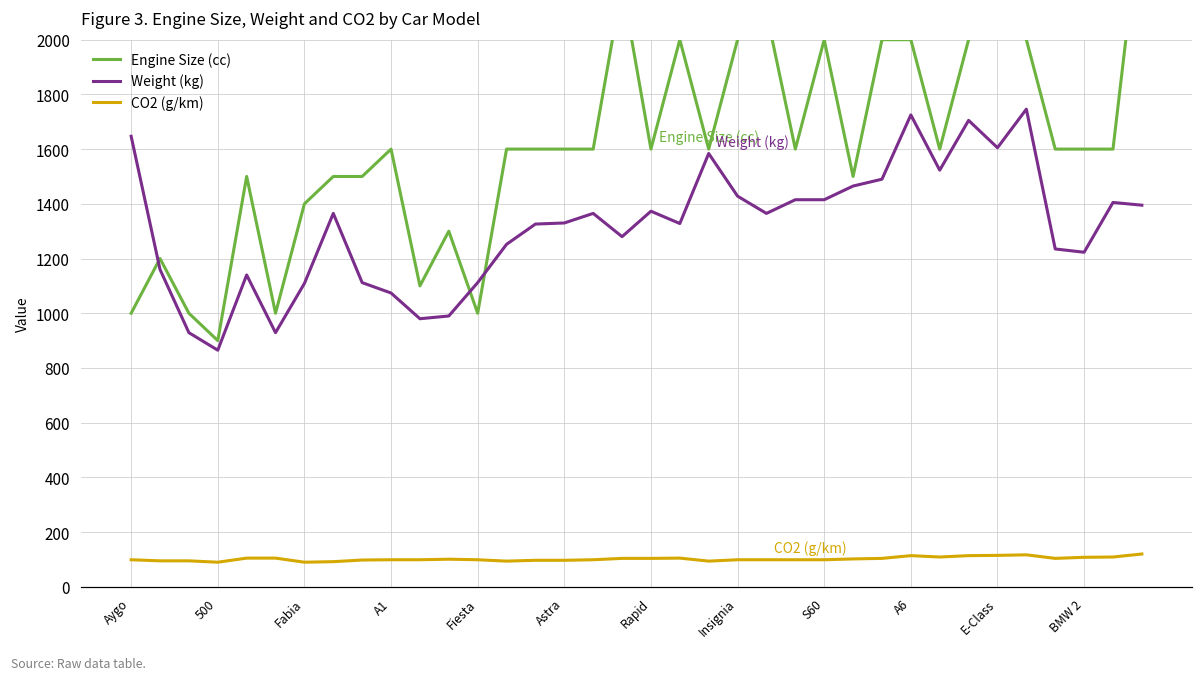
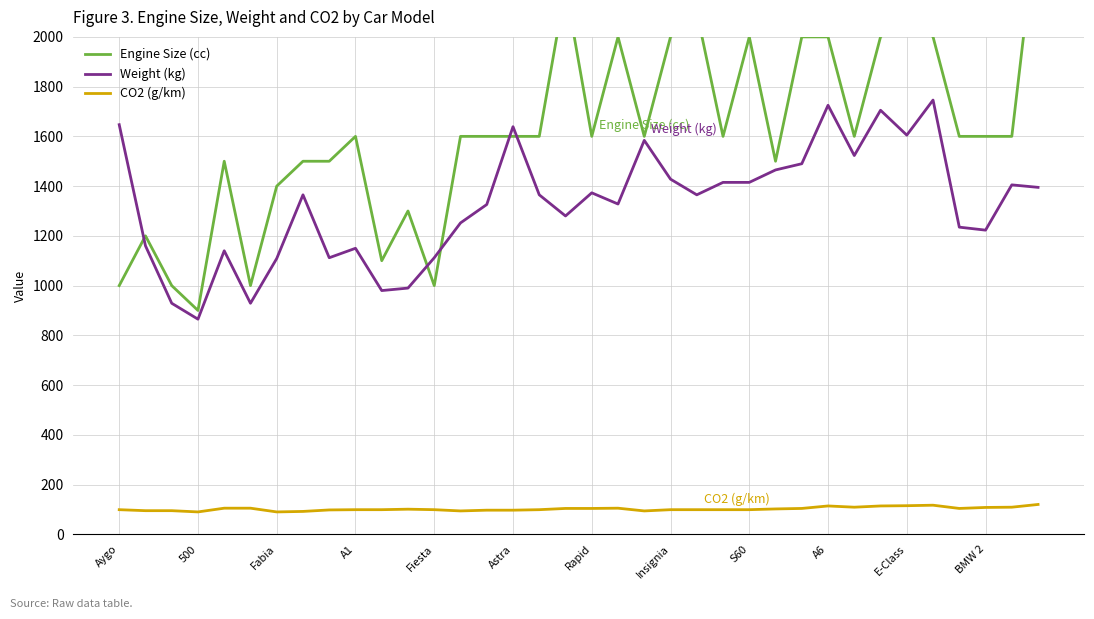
Weight (kg), A1: 1070 -> 1150
Weight (kg), Astra: 1330 -> 1640
